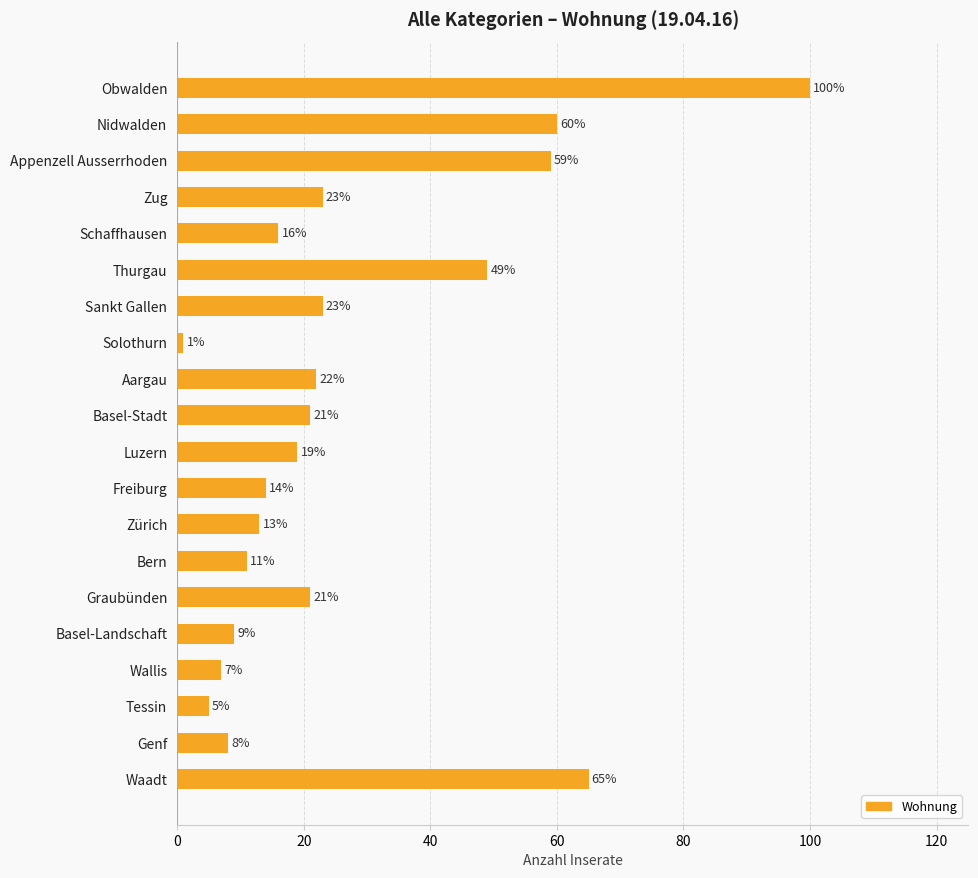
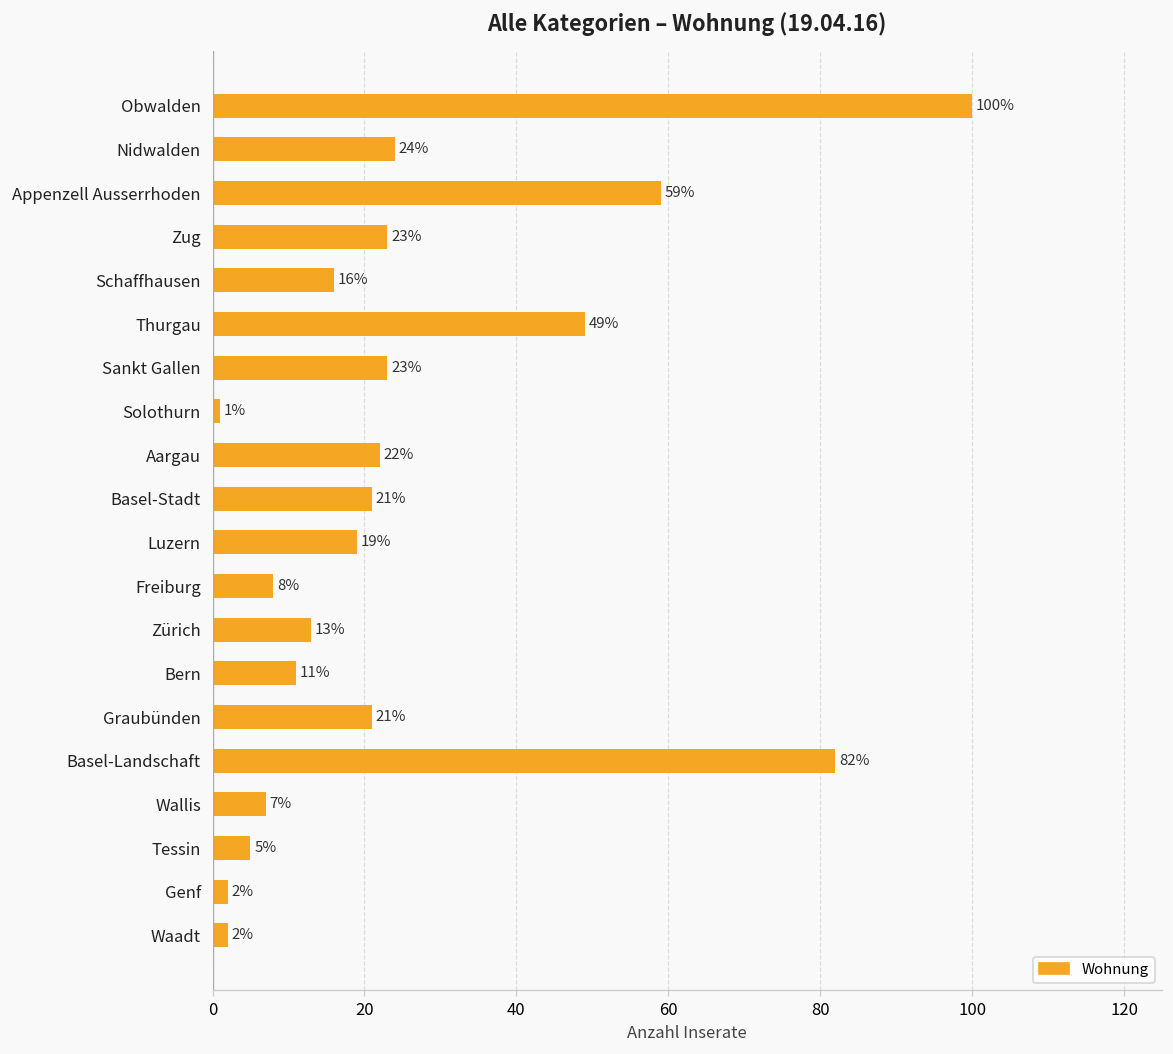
Nidwalden: 60% -> 24%
Freiburg: 14% -> 8%
Basel-Landschaft: 9% -> 82%
Genf: 8% -> 2%
Waadt: 65% -> 2%
